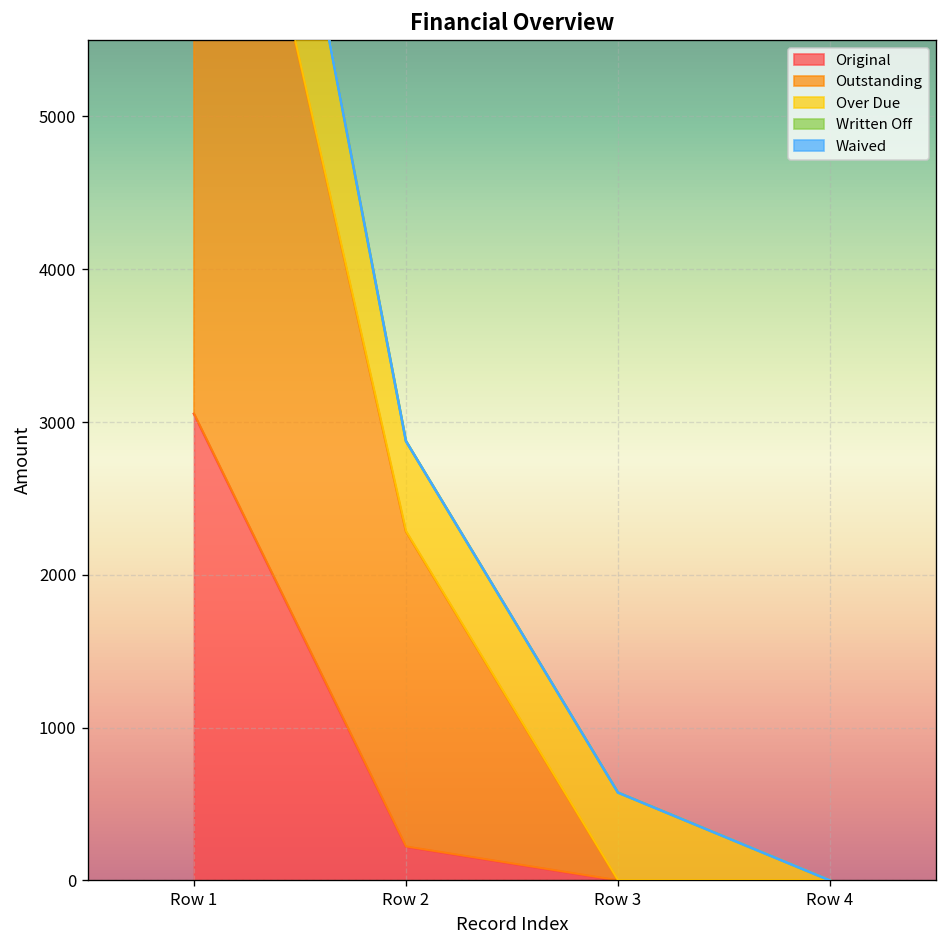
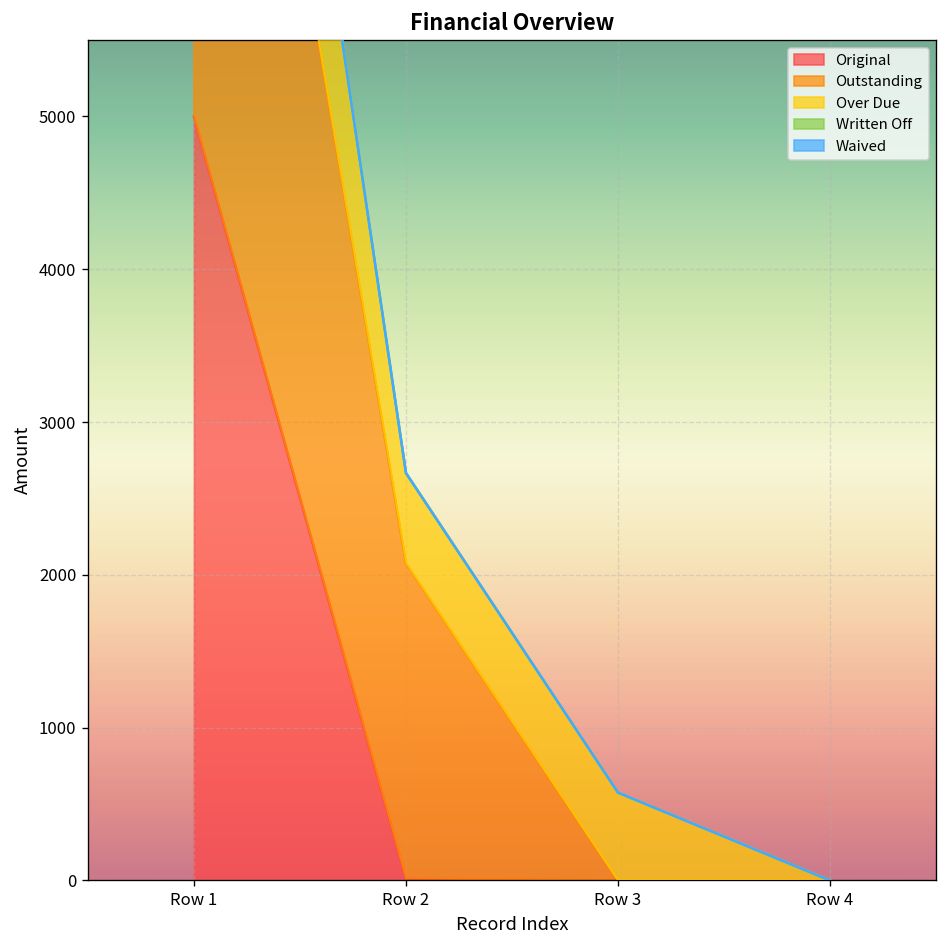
Original, Row 1: 3050 -> 5000
Original, Row 2: 220 -> 10
